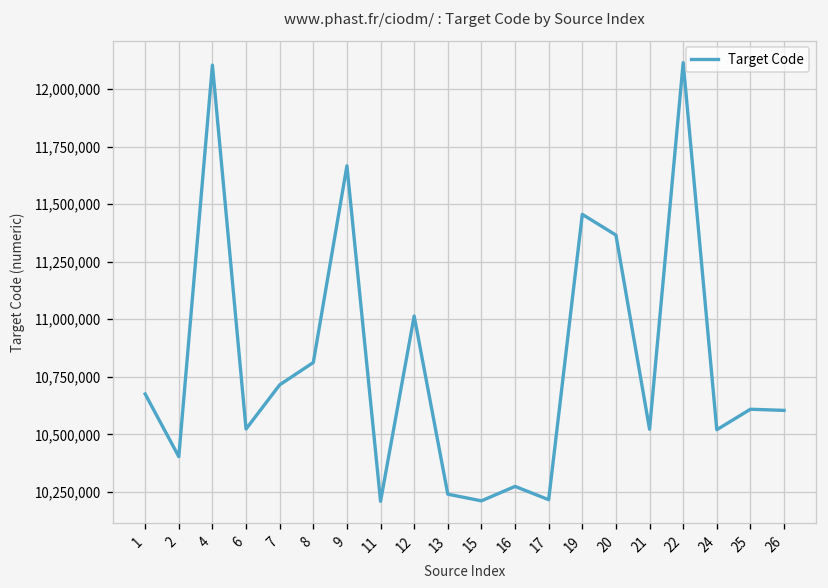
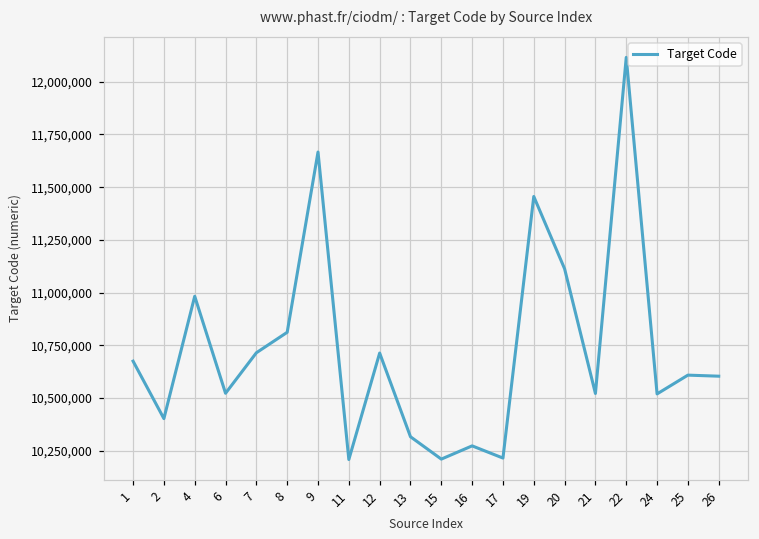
4: 12,100,000 -> 10,980,000
12: 11,010,000 -> 10,710,000
13: 10,240,000 -> 10,320,000
20: 11,370,000 -> 11,110,000
